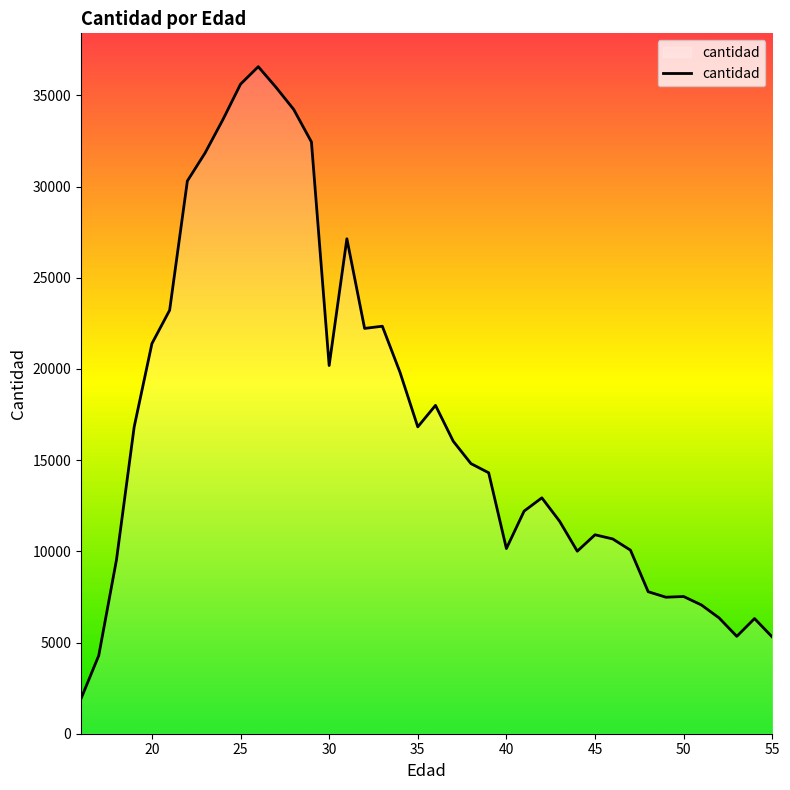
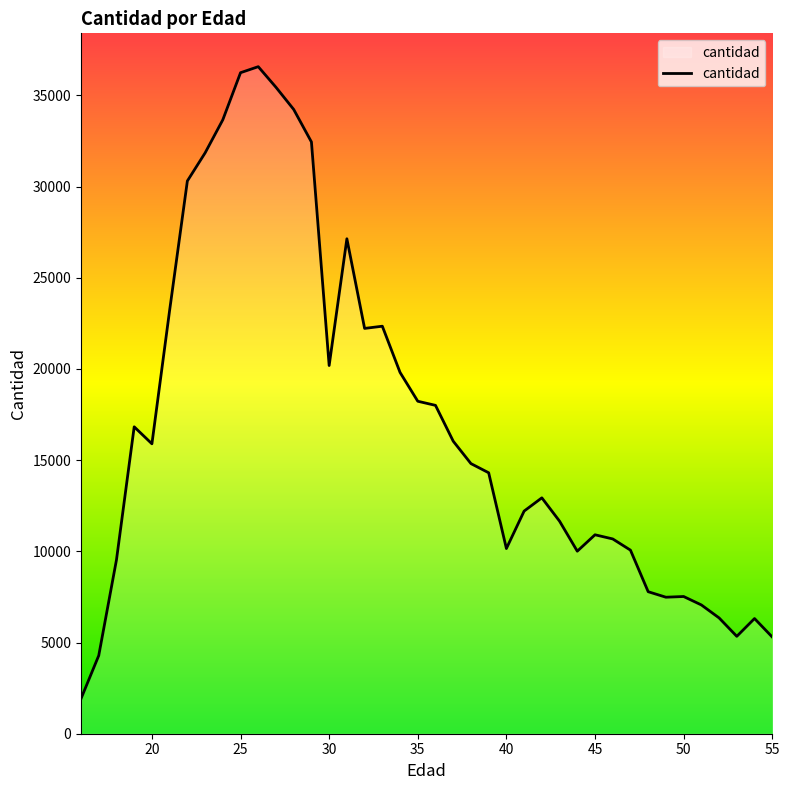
20: 21400 -> 15900
25: 35600 -> 36200
35: 16800 -> 18200
